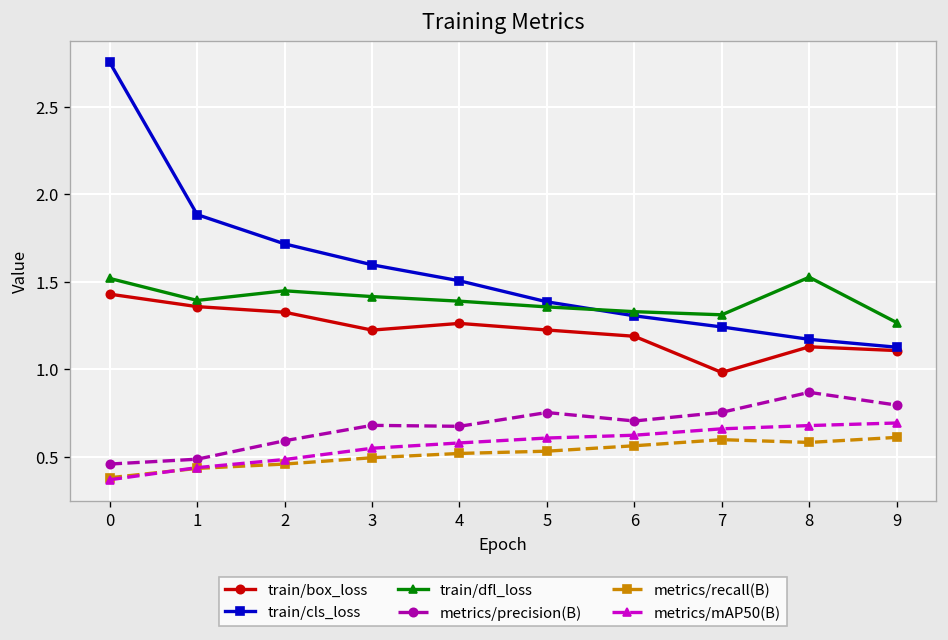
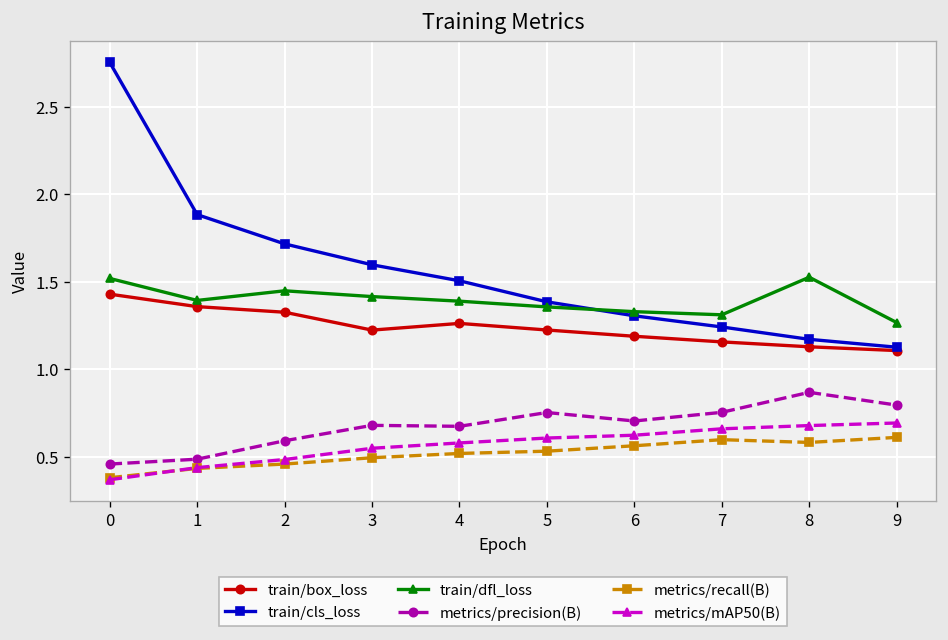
train/box_loss, 7: 0.98 -> 1.16
